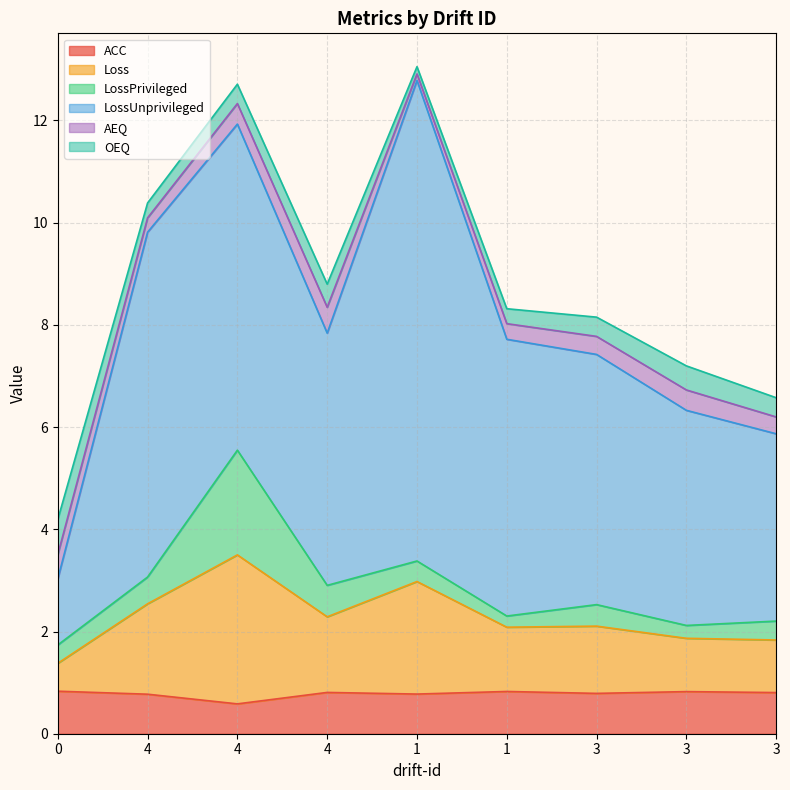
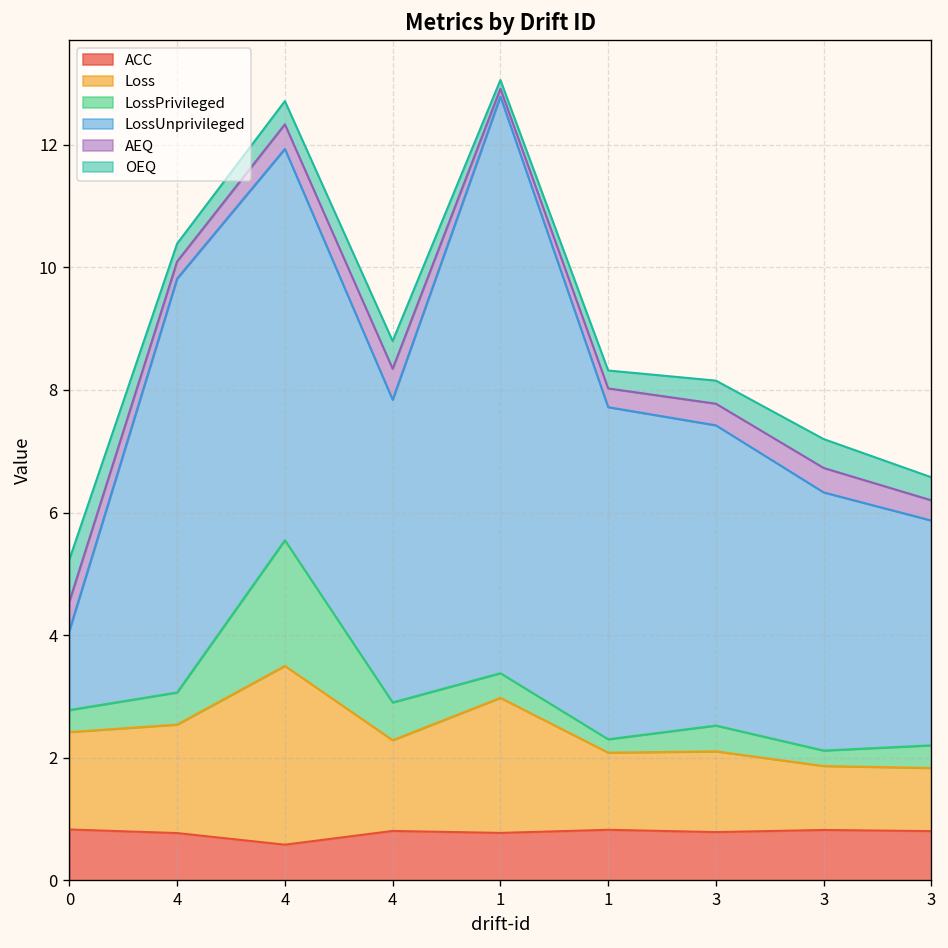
Loss, 0: 0.5 -> 1.6
